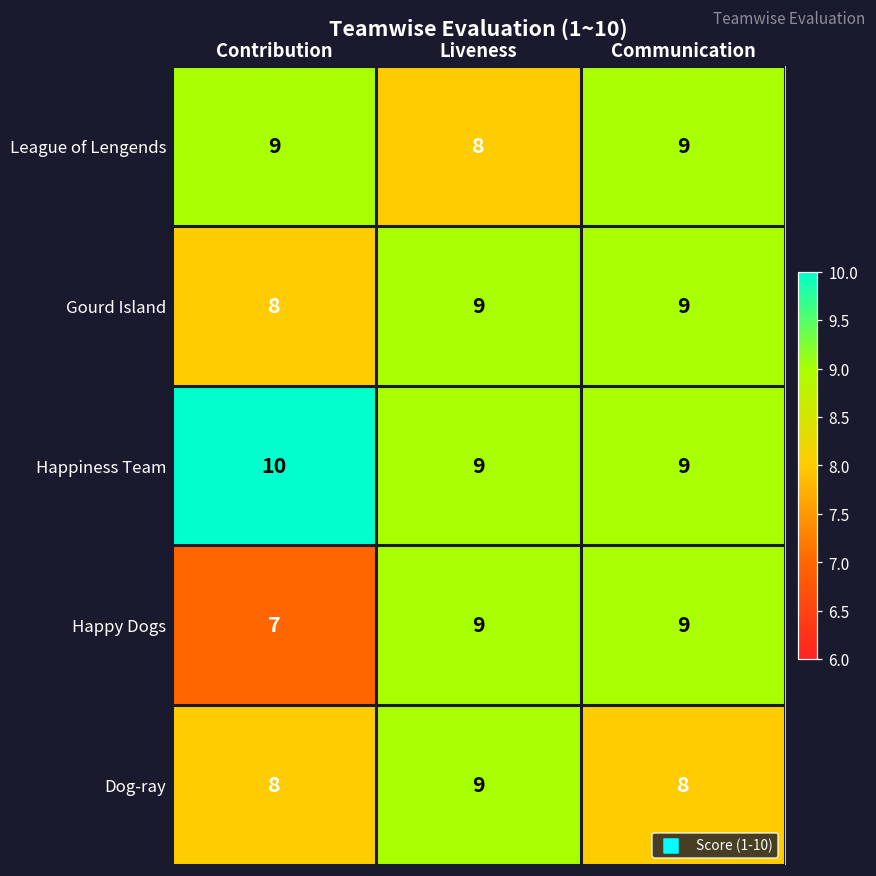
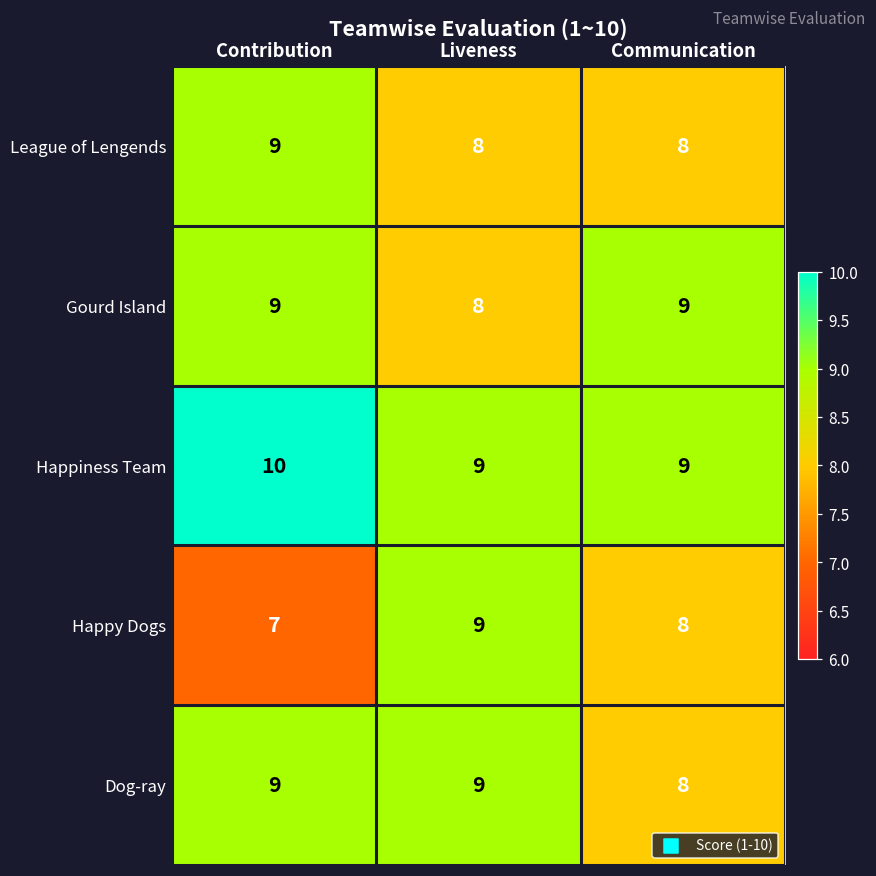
League of Lengends, Communication: 9 -> 8
Gourd Island, Contribution: 8 -> 9
Gourd Island, Liveness: 9 -> 8
Happy Dogs, Communication: 9 -> 8
Dog-ray, Contribution: 8 -> 9
